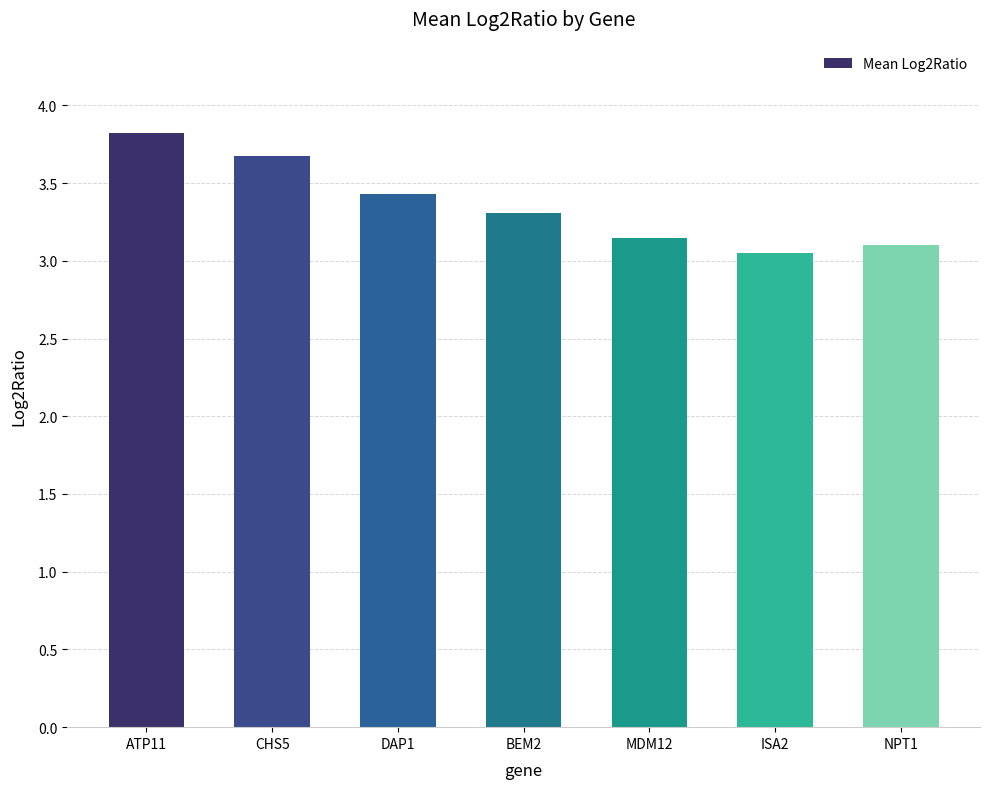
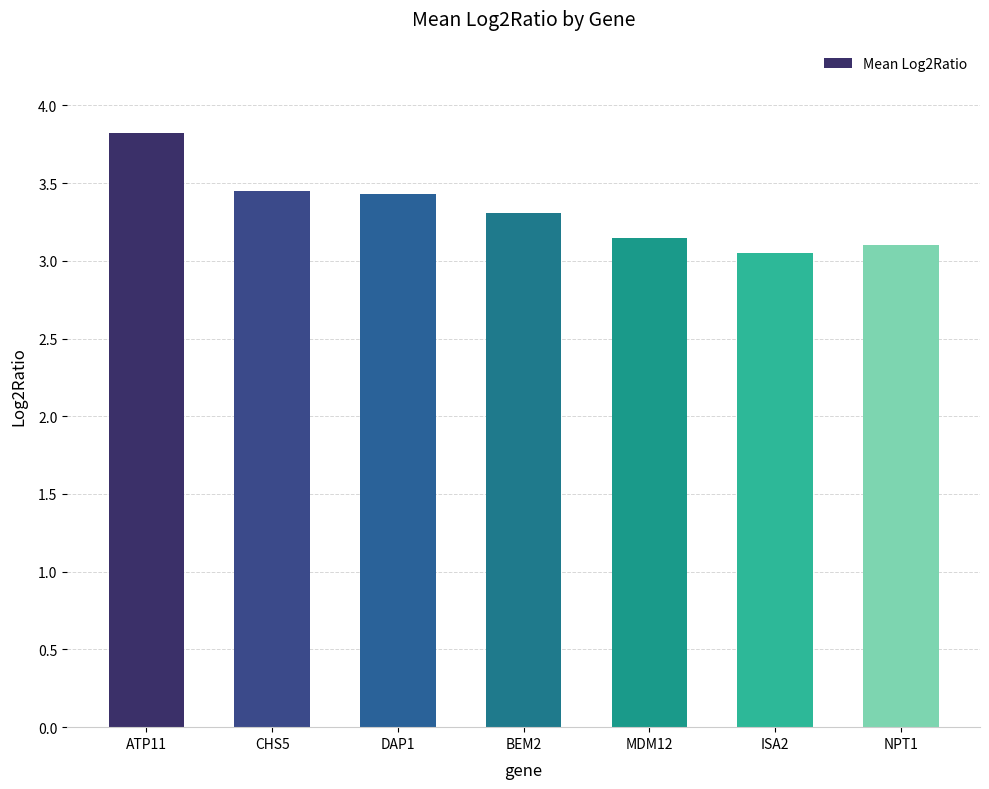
CHS5: 3.68 -> 3.45
